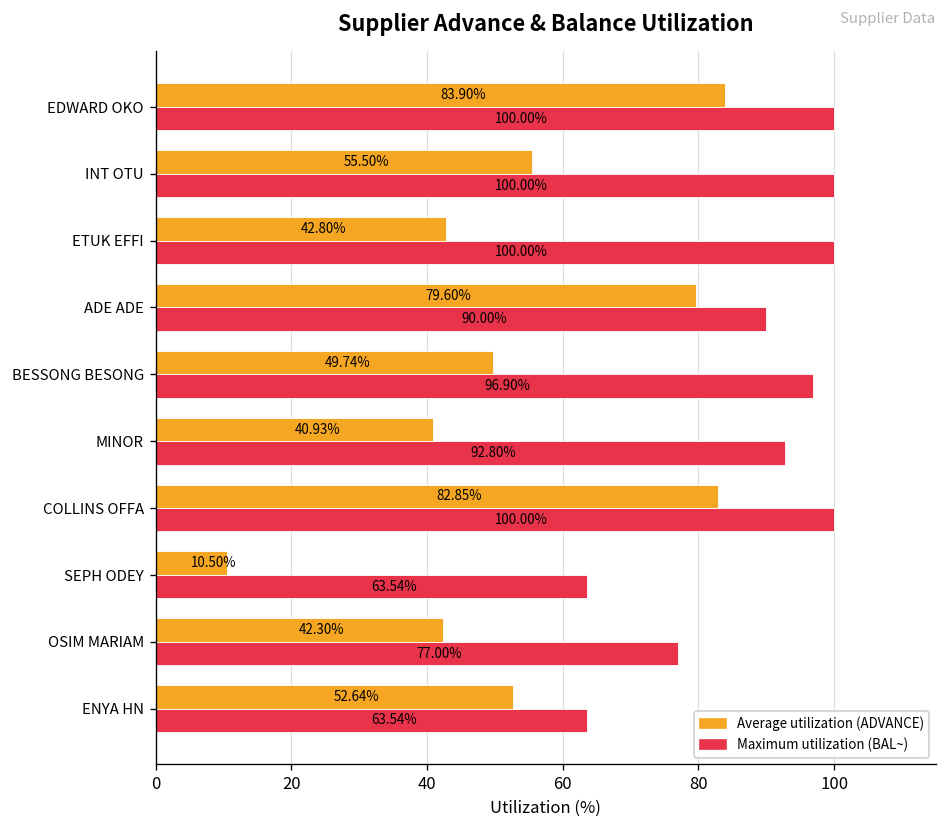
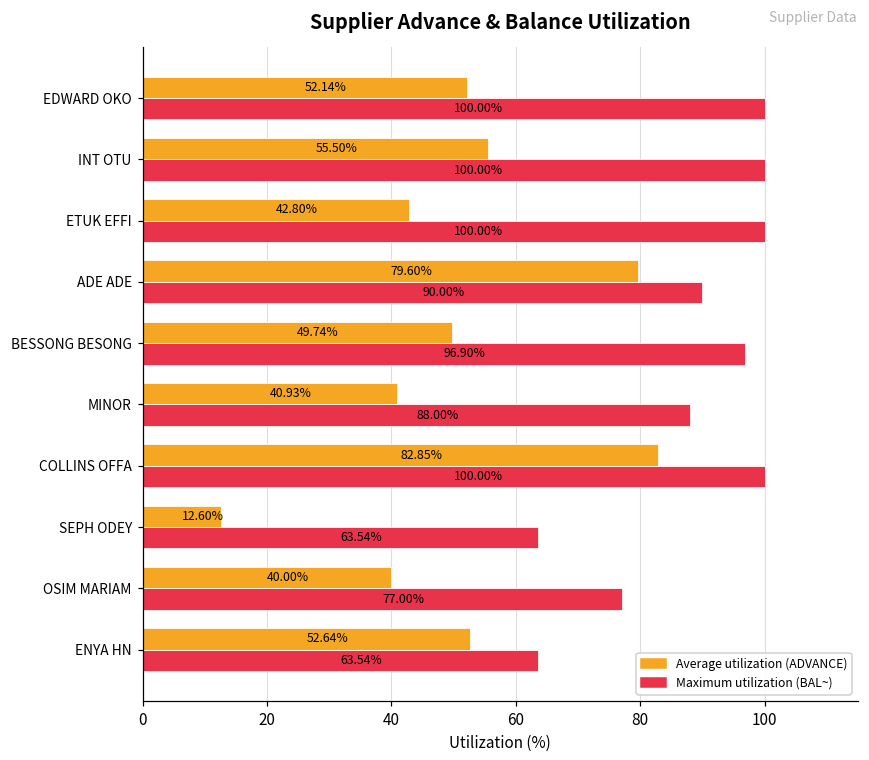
Average utilization (ADVANCE), EDWARD OKO: 83.90% -> 52.14%
Maximum utilization (BAL~), MINOR: 92.80% -> 88.00%
Average utilization (ADVANCE), SEPH ODEY: 10.50% -> 12.60%
Average utilization (ADVANCE), OSIM MARIAM: 42.30% -> 40.00%
